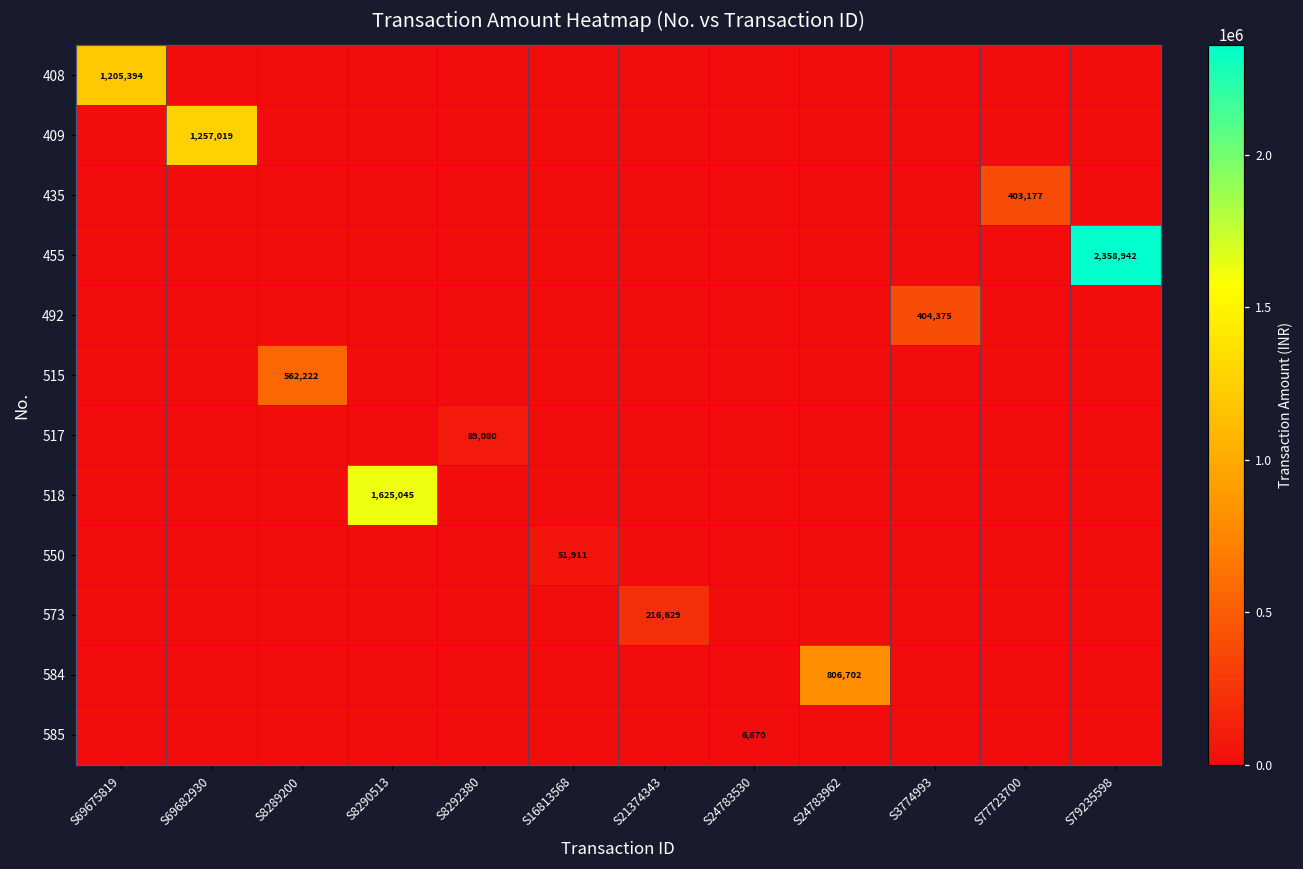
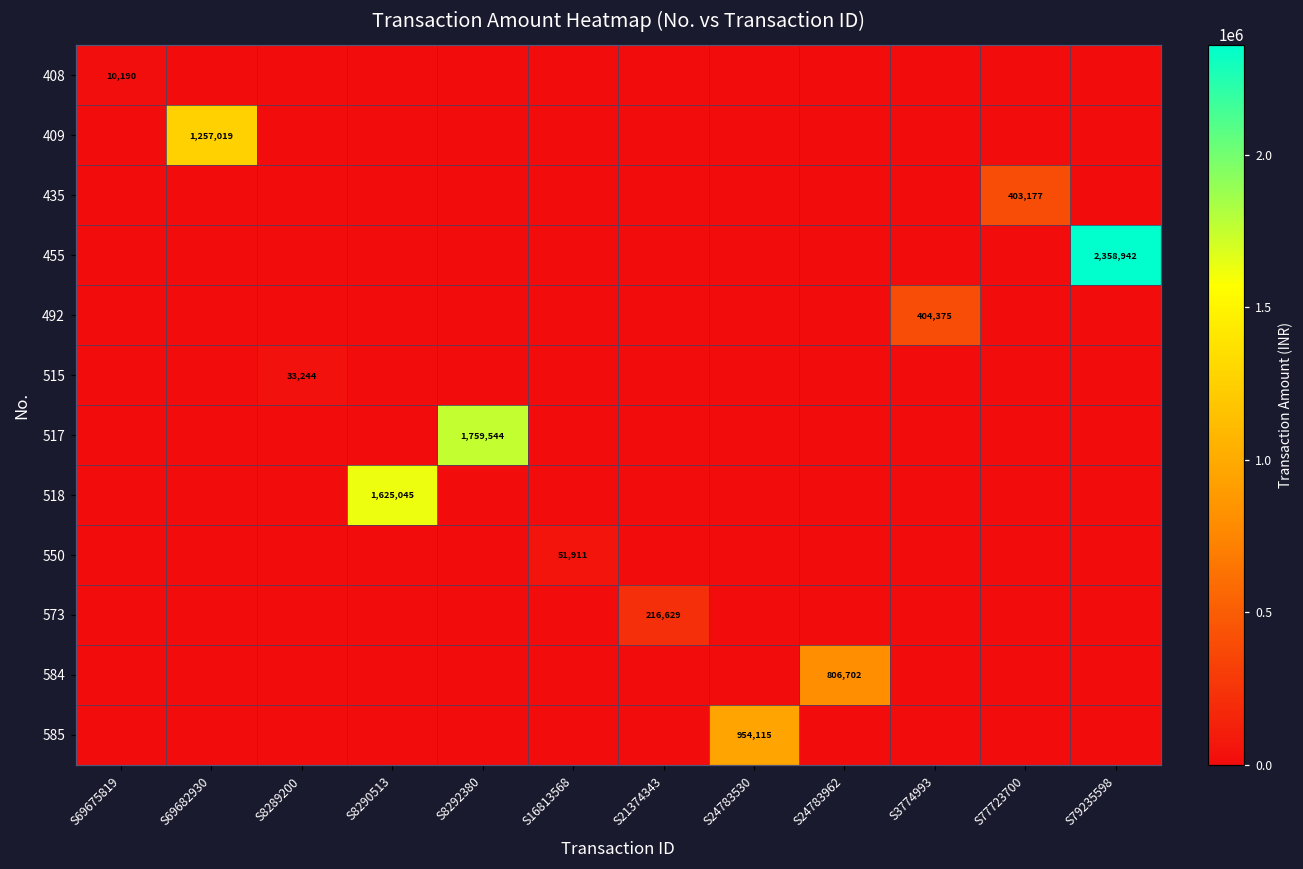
408, S69675819: 1,205,394 -> 10,190
515, S8289200: 562,222 -> 33,244
517, S8292380: 89,080 -> 1,759,544
585, S24783530: 6,870 -> 954,115
